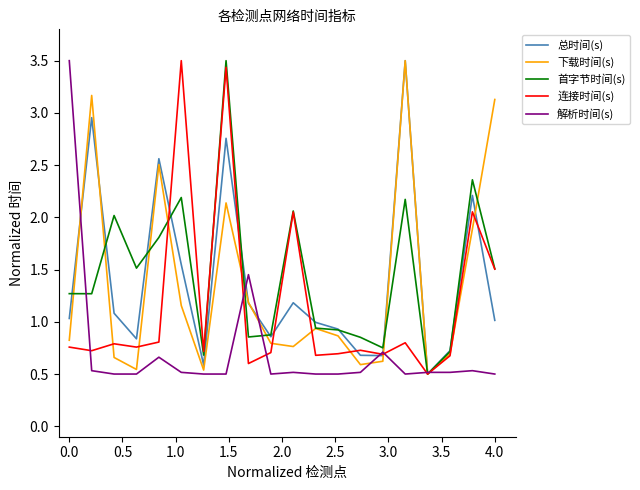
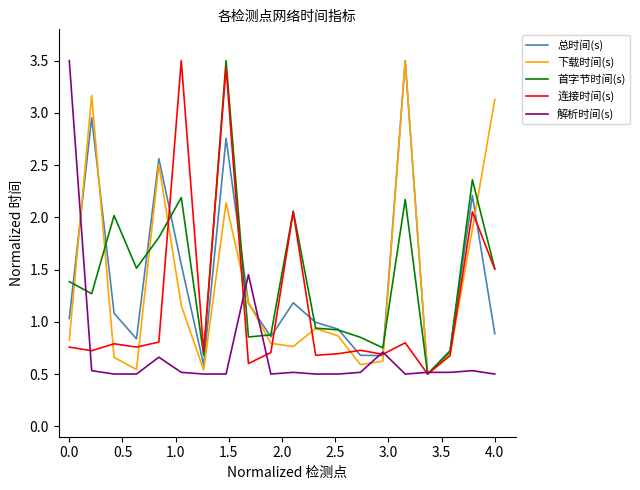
首字节时间(s), 0.0: 1.27 -> 1.38
总时间(s), 4.0: 1.01 -> 0.89
